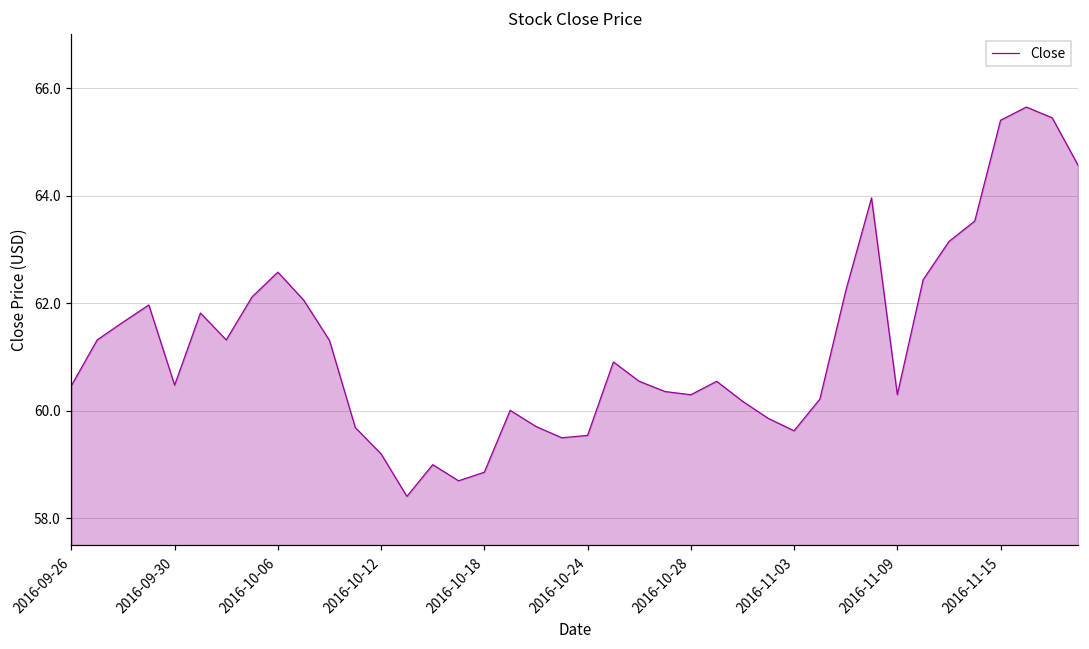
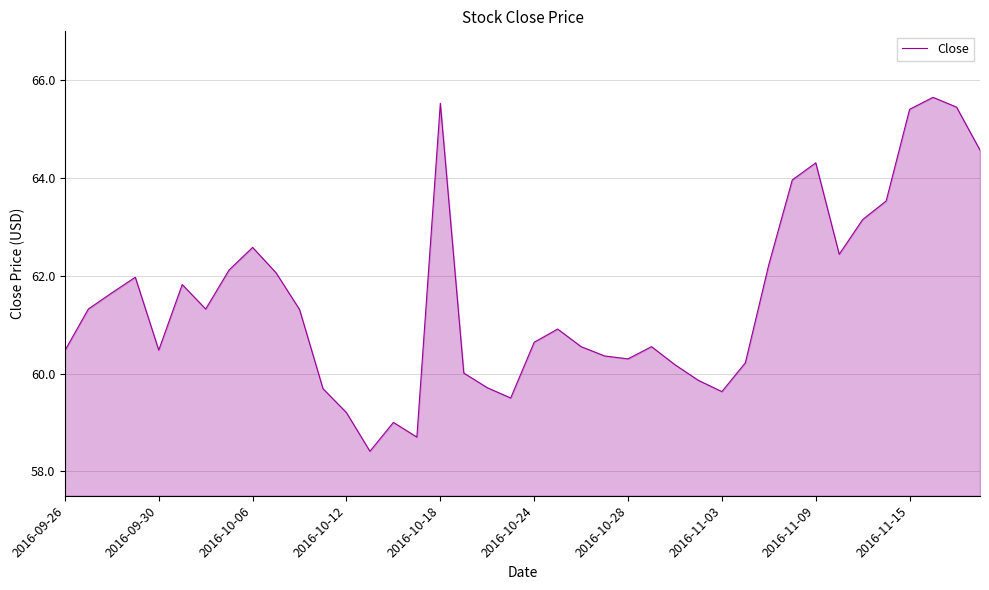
2016-10-18: 58.9 -> 65.5
2016-10-24: 59.5 -> 60.6
2016-11-09: 60.3 -> 64.3
